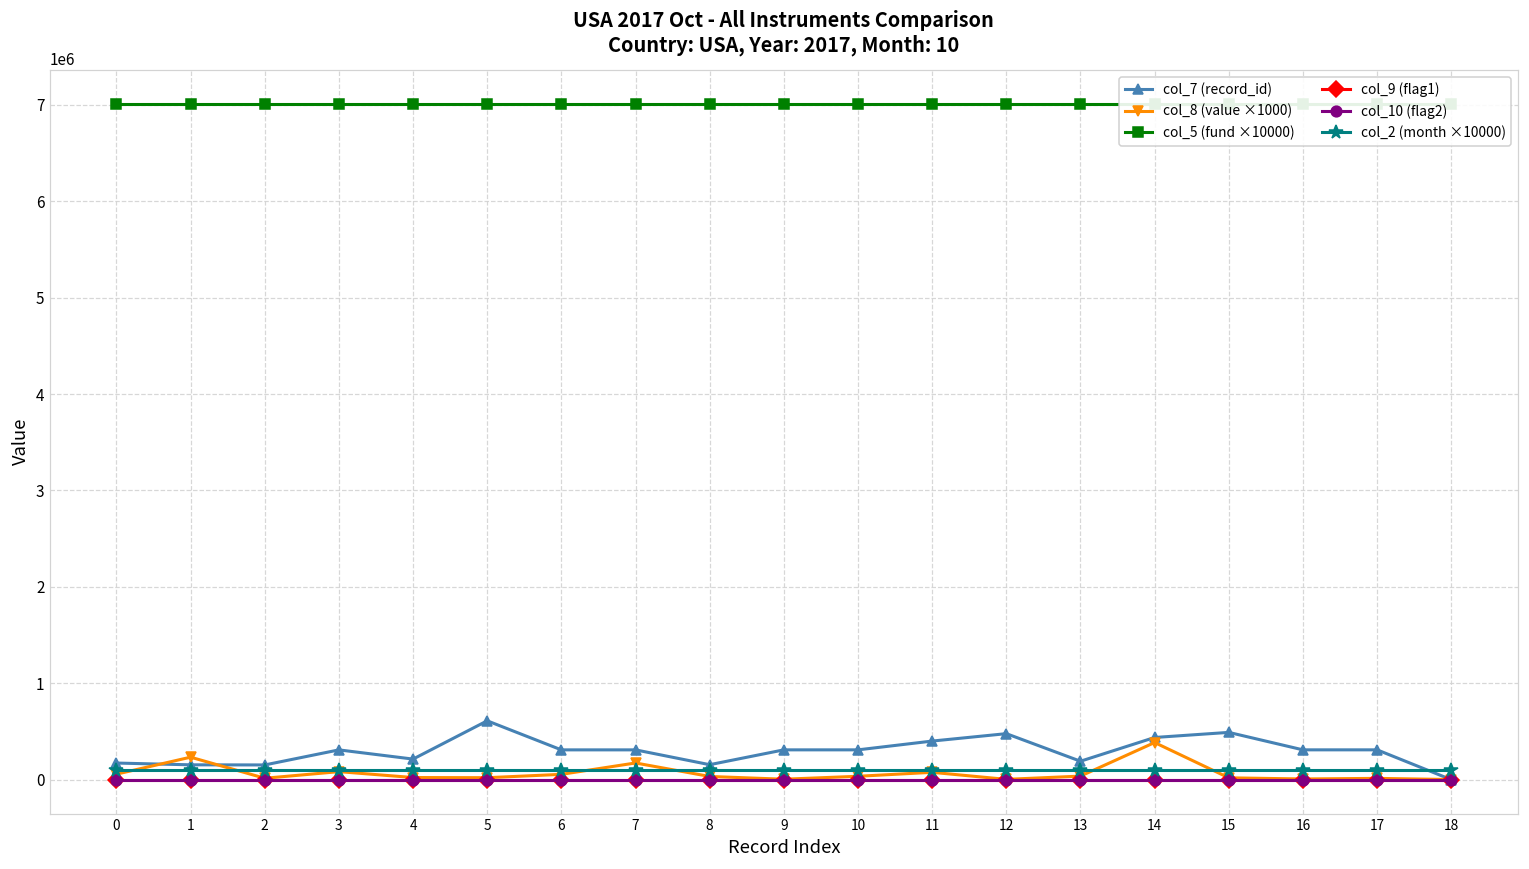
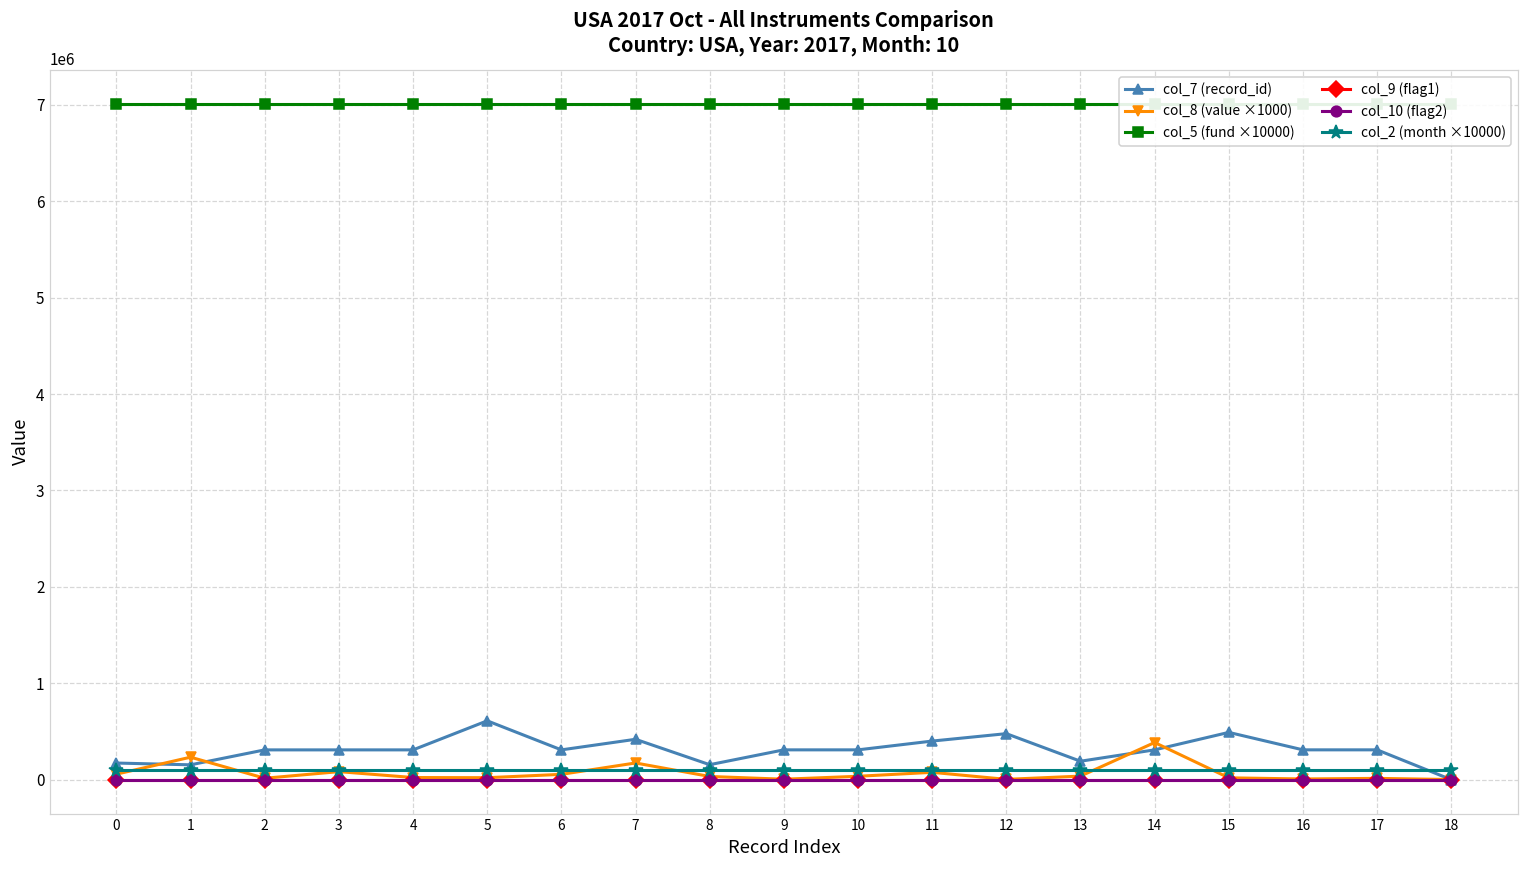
col_7 (record_id), 2: 200000 -> 300000
col_7 (record_id), 4: 200000 -> 300000
col_7 (record_id), 7: 300000 -> 400000
col_7 (record_id), 14: 400000 -> 300000
